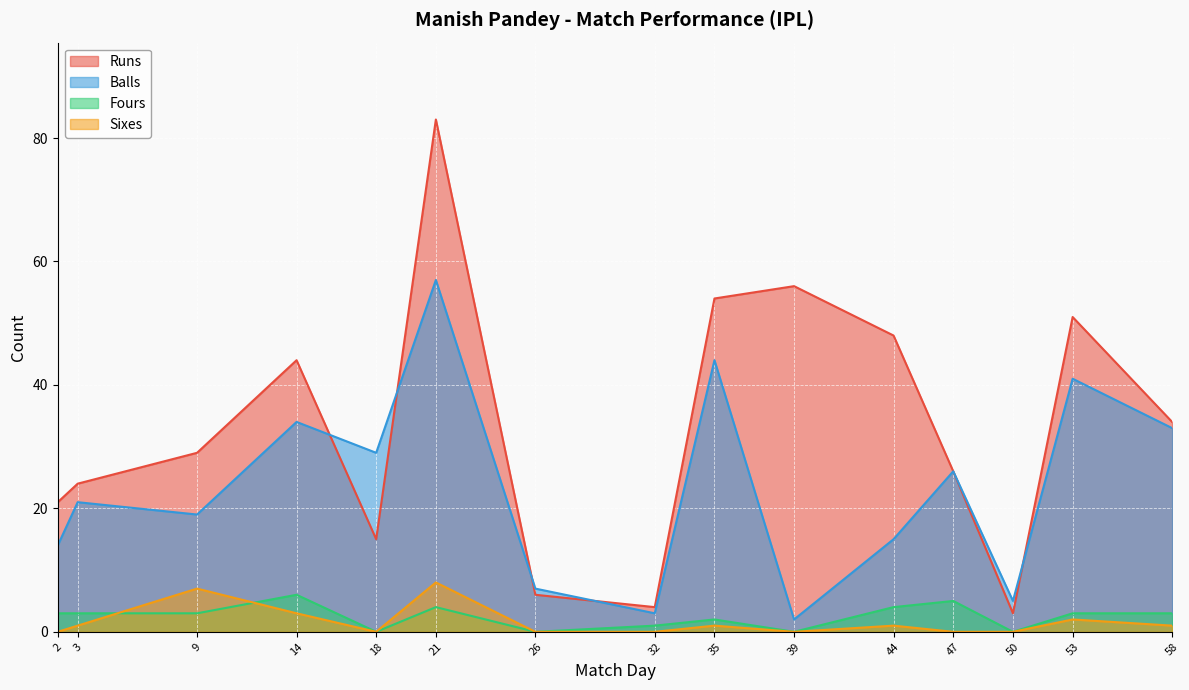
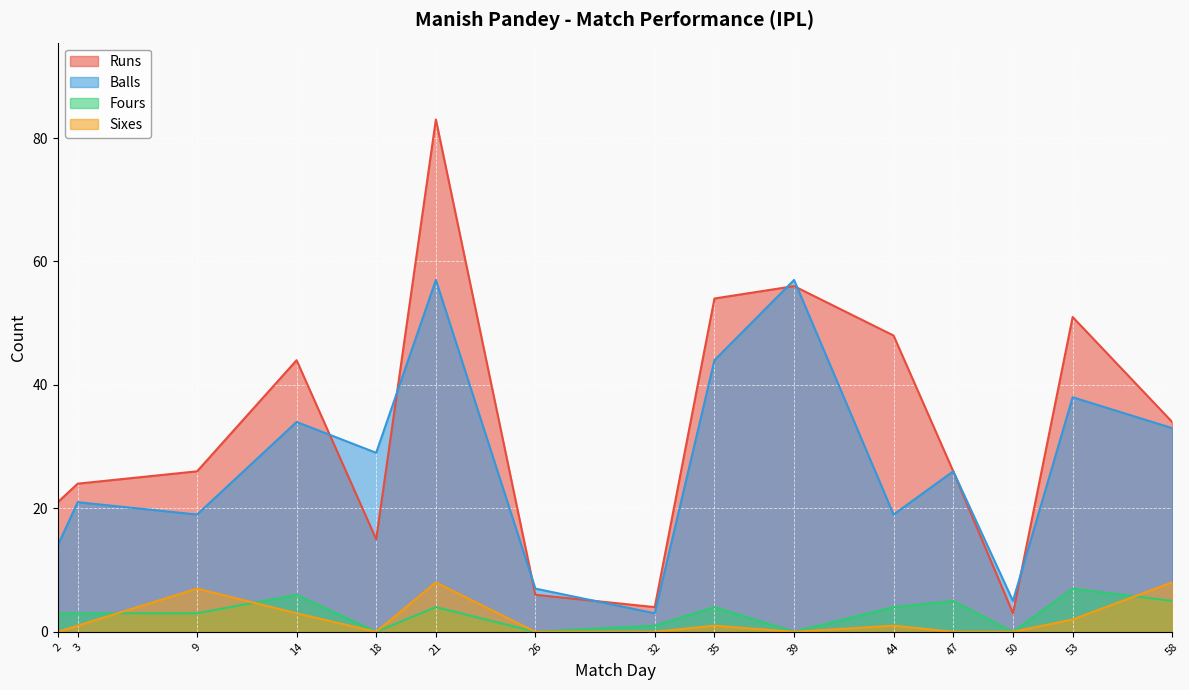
Runs, 9: 29 -> 26
Fours, 35: 2 -> 4
Balls, 39: 2 -> 57
Balls, 44: 15 -> 19
Balls, 53: 41 -> 38
Fours, 53: 3 -> 7
Fours, 58: 3 -> 5
Sixes, 58: 1 -> 8
